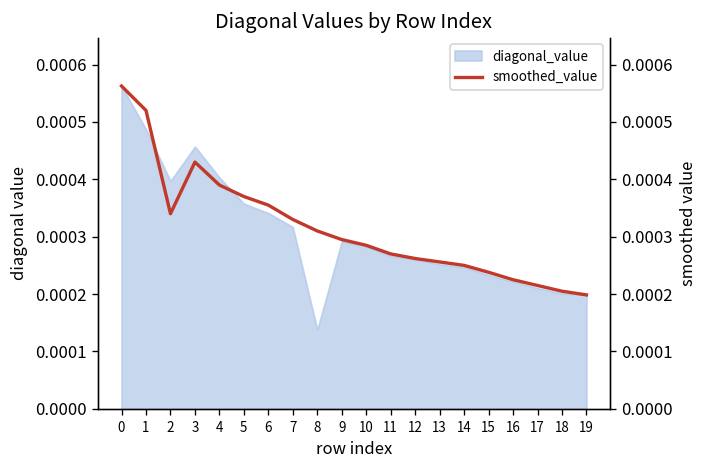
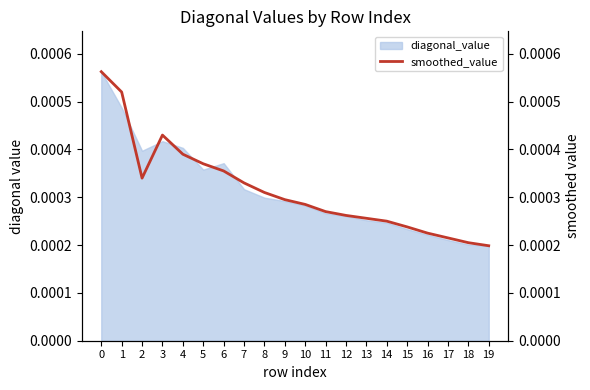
diagonal_value, 3: 0.00046 -> 0.00042
diagonal_value, 6: 0.00034 -> 0.00037
diagonal_value, 8: 0.00014 -> 0.00030
